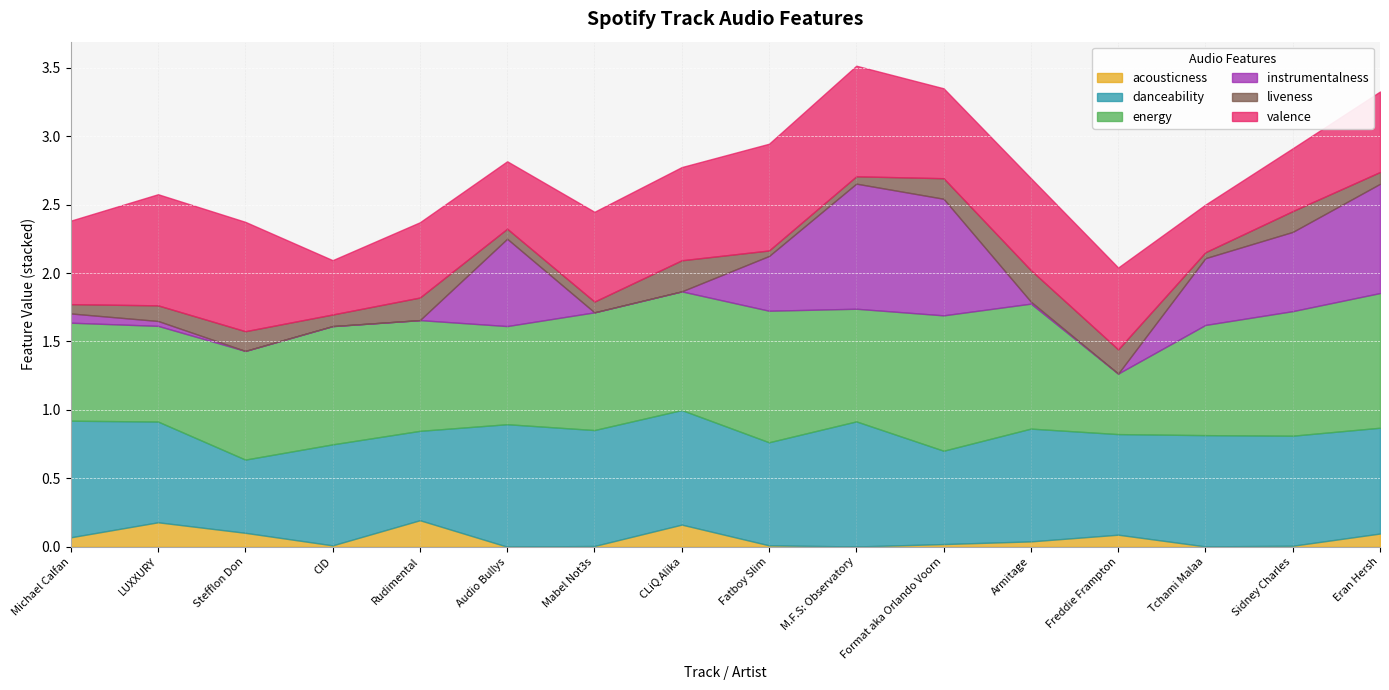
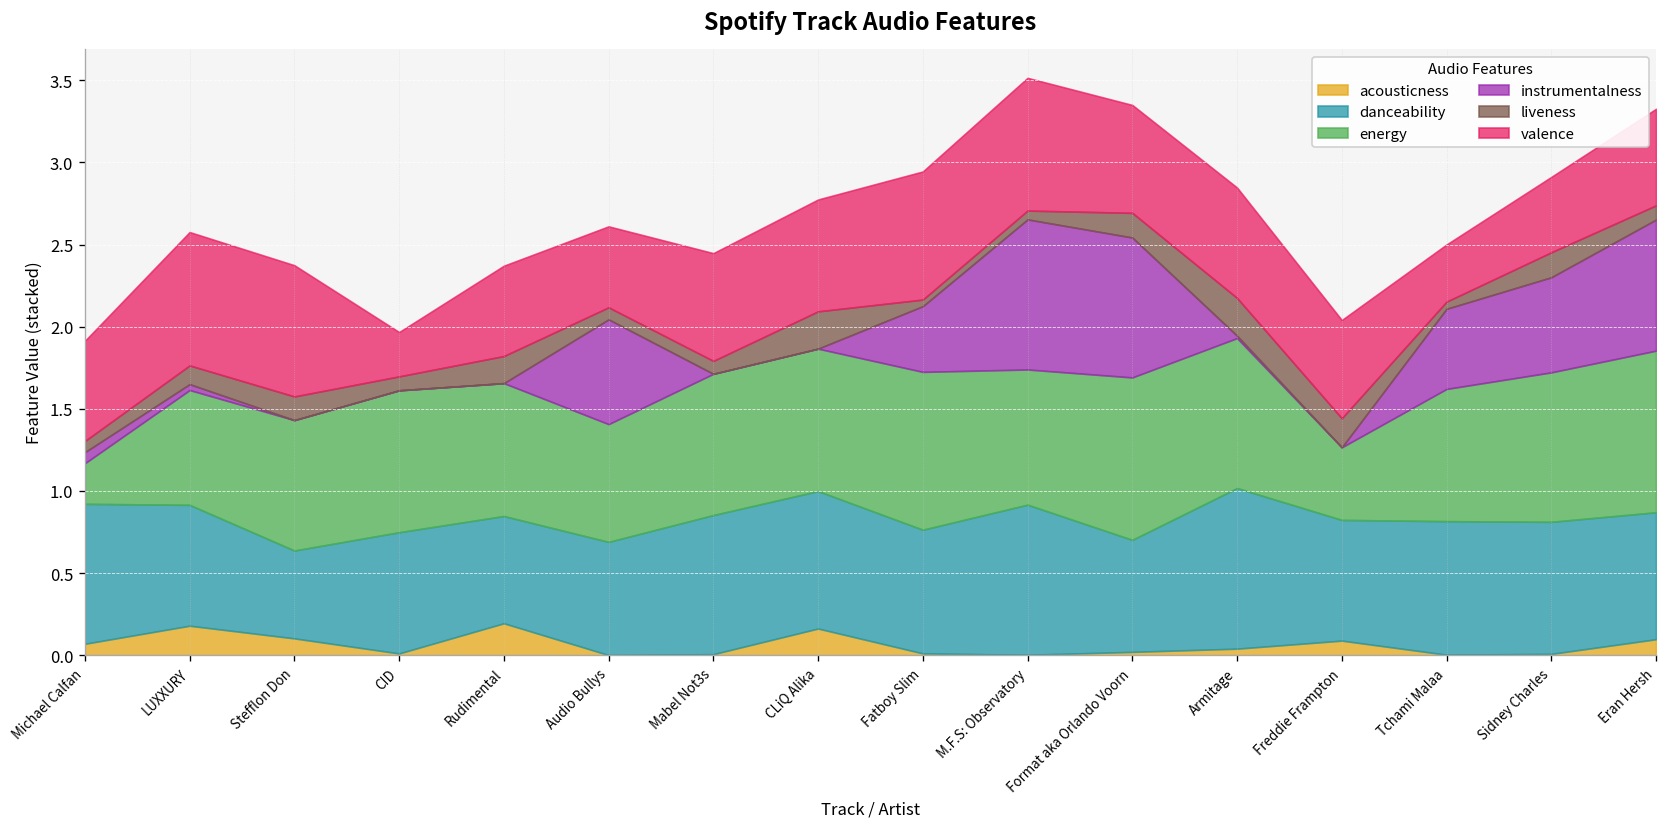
energy, Michael Calfan: 0.72 -> 0.25
valence, CID: 0.40 -> 0.27
danceability, Audio Bullys: 0.90 -> 0.69
danceability, Armitage: 0.82 -> 0.98
